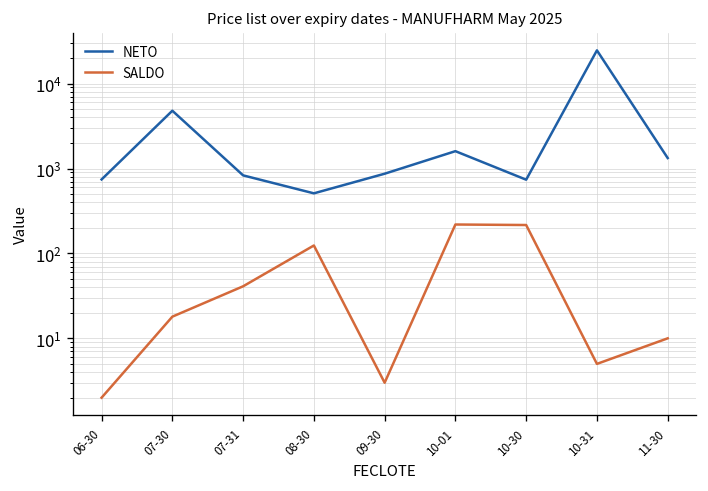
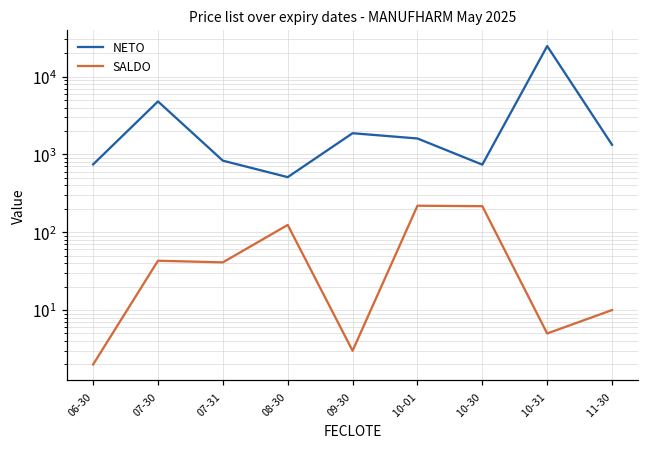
SALDO, 07-30: 18 -> 40
NETO, 09-30: 900 -> 1900
